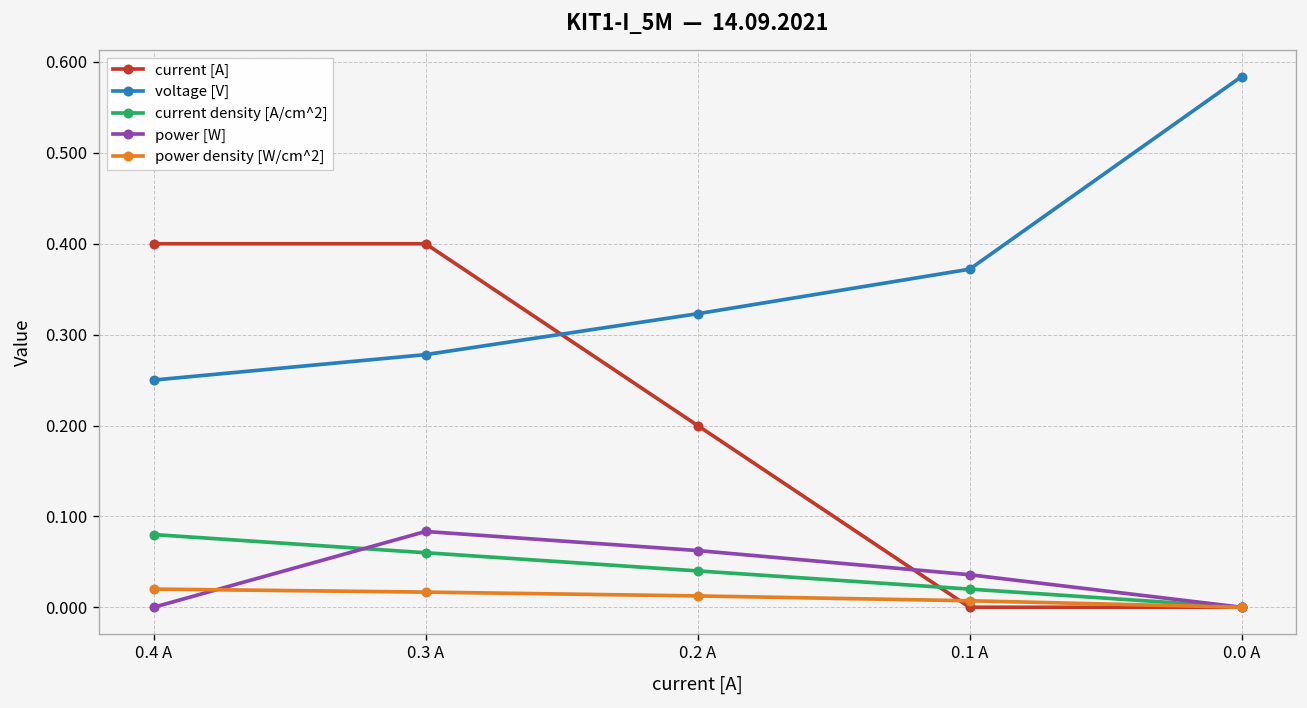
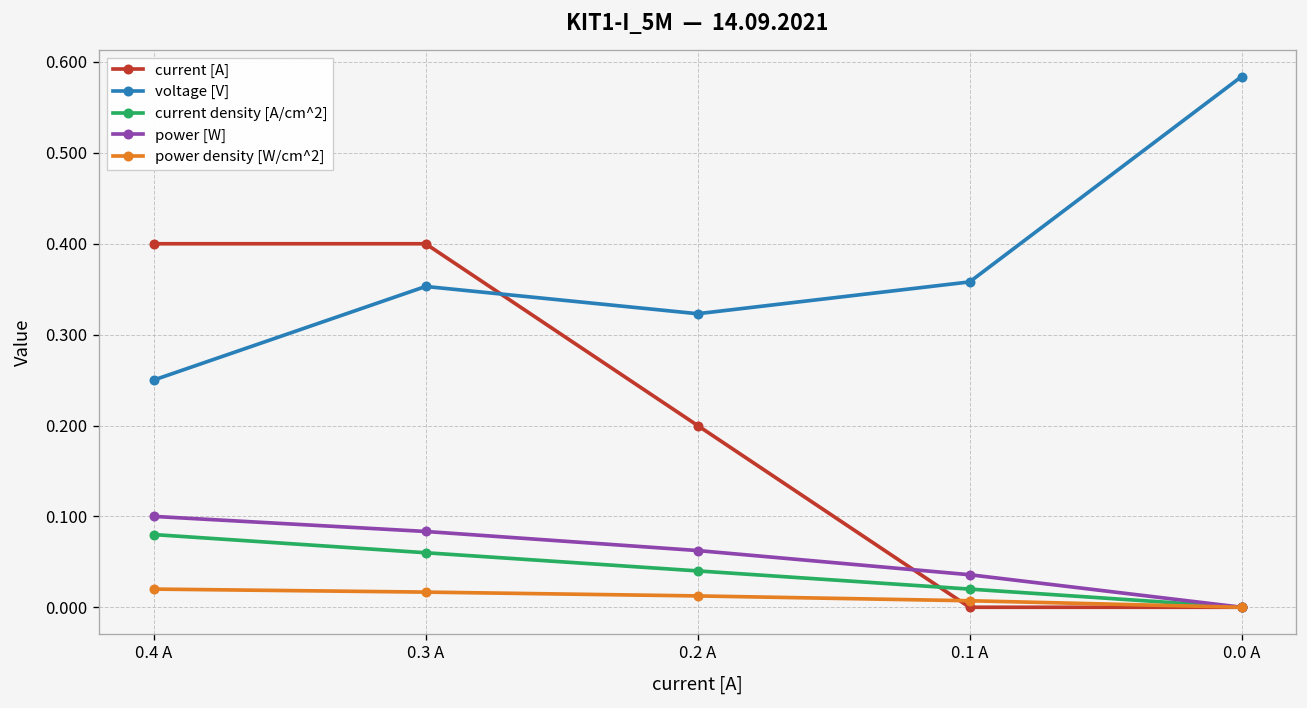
power [W], 0.4 A: 0.0 -> 0.1
voltage [V], 0.3 A: 0.28 -> 0.35
voltage [V], 0.1 A: 0.37 -> 0.36
